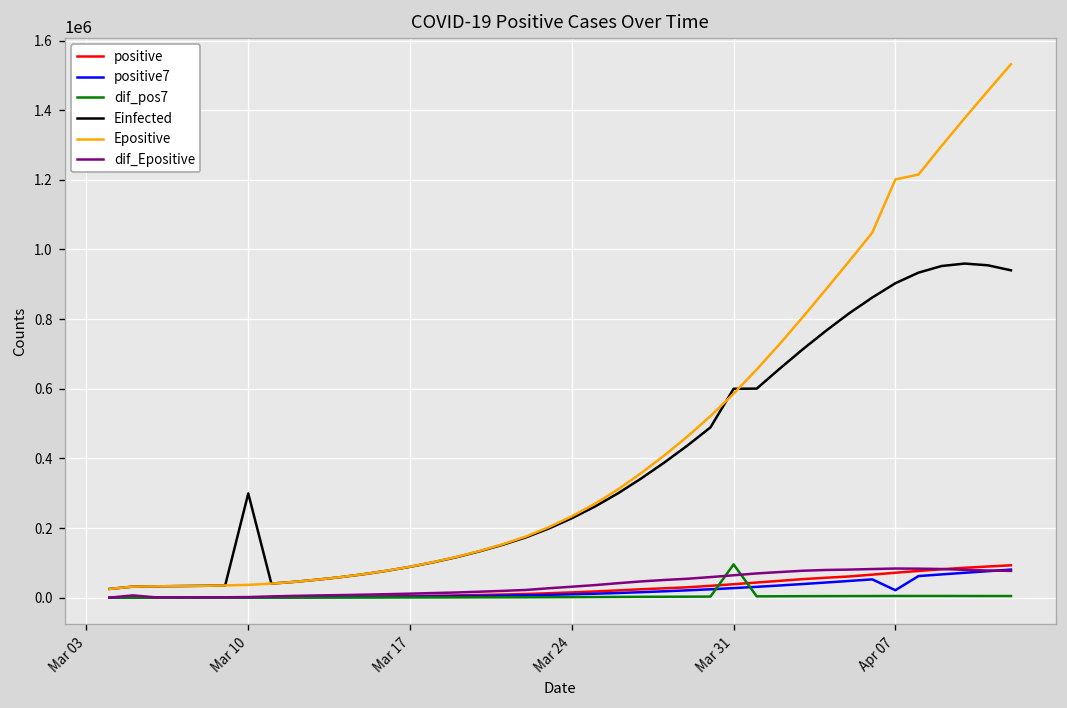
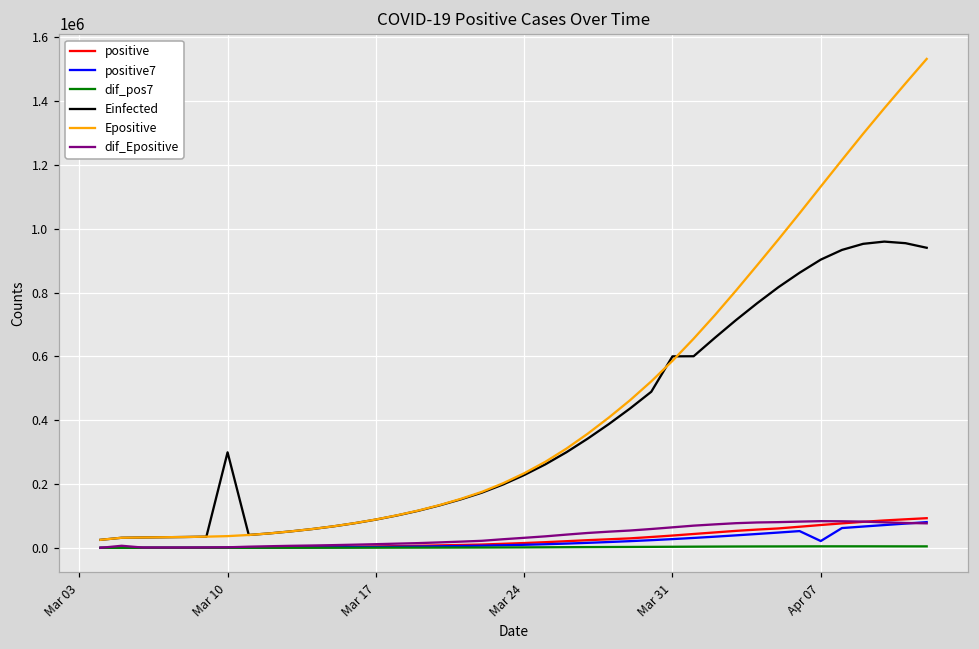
dif_pos7, Mar 31: 100000 -> 0
Epositive, Apr 07: 1200000 -> 1130000
